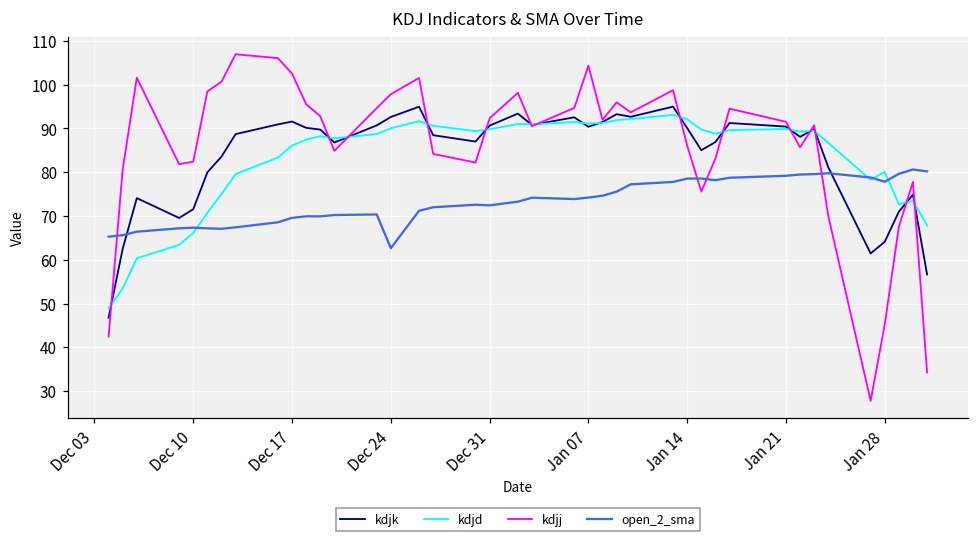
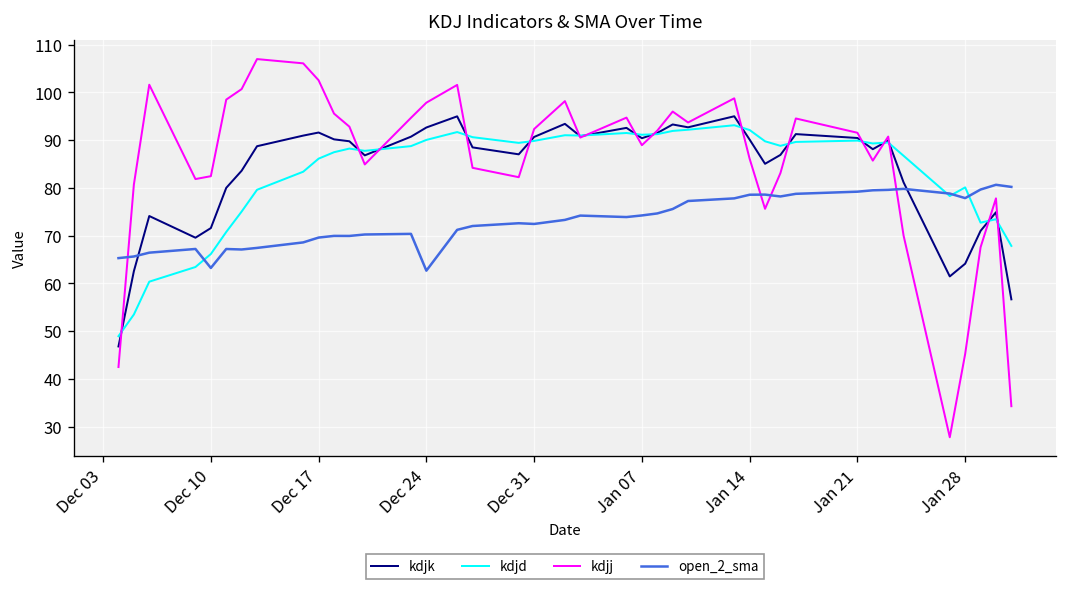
open_2_sma, Dec 10: 67 -> 63
kdjj, Jan 07: 104 -> 89
